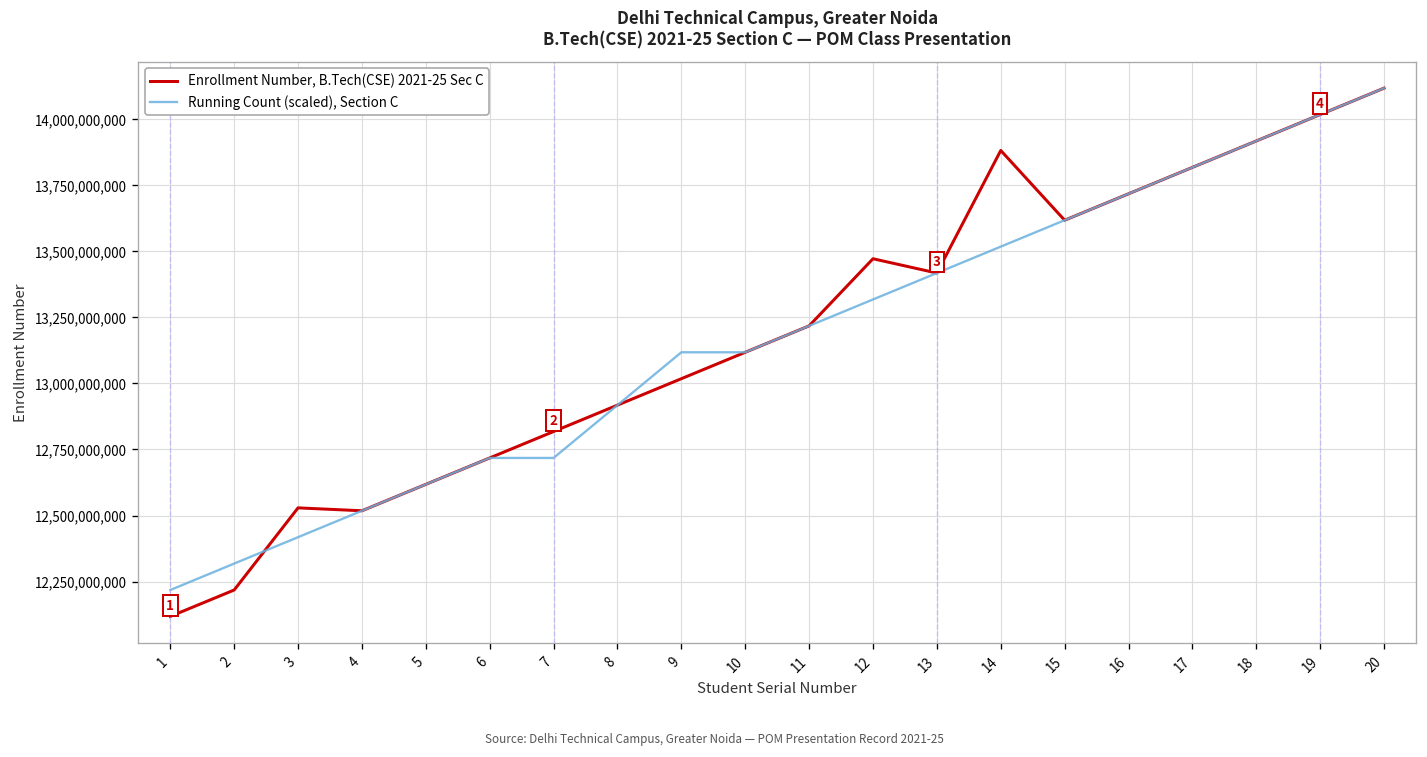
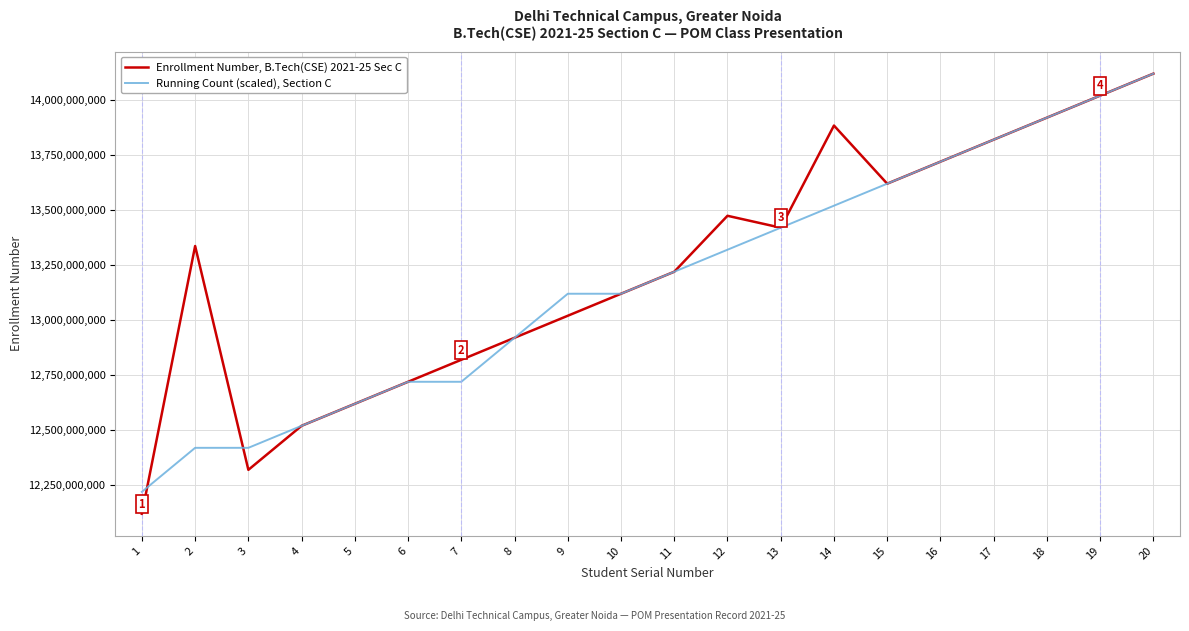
Enrollment Number, B.Tech(CSE) 2021-25 Sec C, 2: 12,220,000,000 -> 13,330,000,000
Running Count (scaled), Section C, 2: 12,320,000,000 -> 12,420,000,000
Enrollment Number, B.Tech(CSE) 2021-25 Sec C, 3: 12,530,000,000 -> 12,320,000,000
